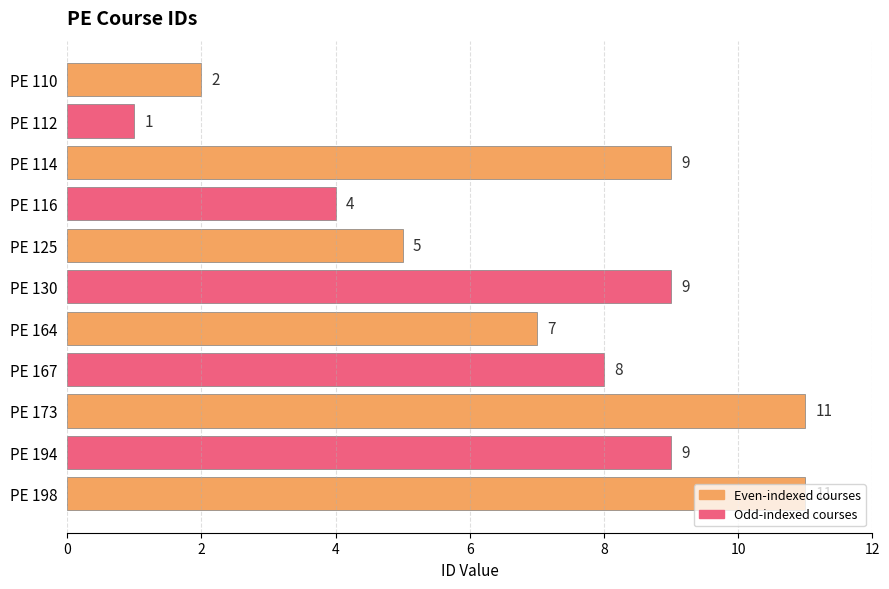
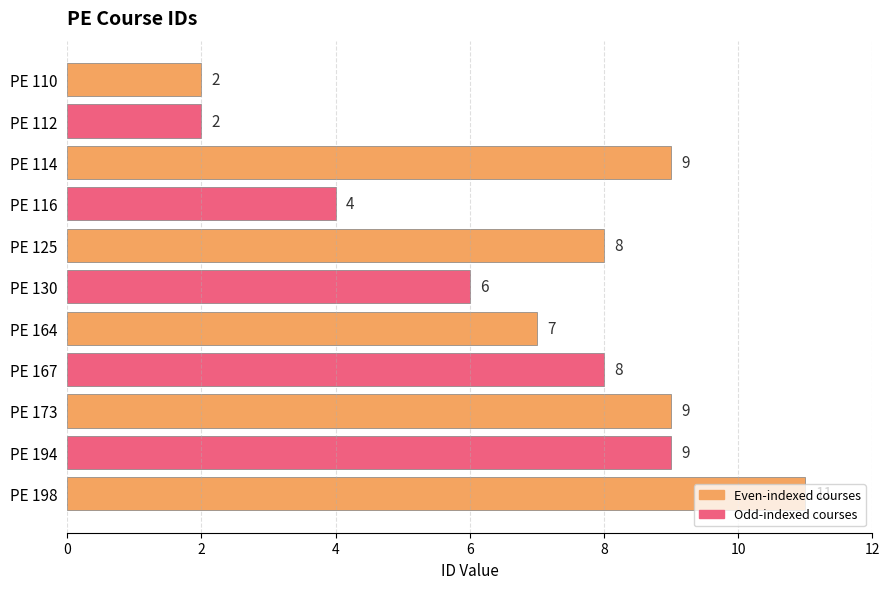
PE 112: 1 -> 2
PE 125: 5 -> 8
PE 130: 9 -> 6
PE 173: 11 -> 9
